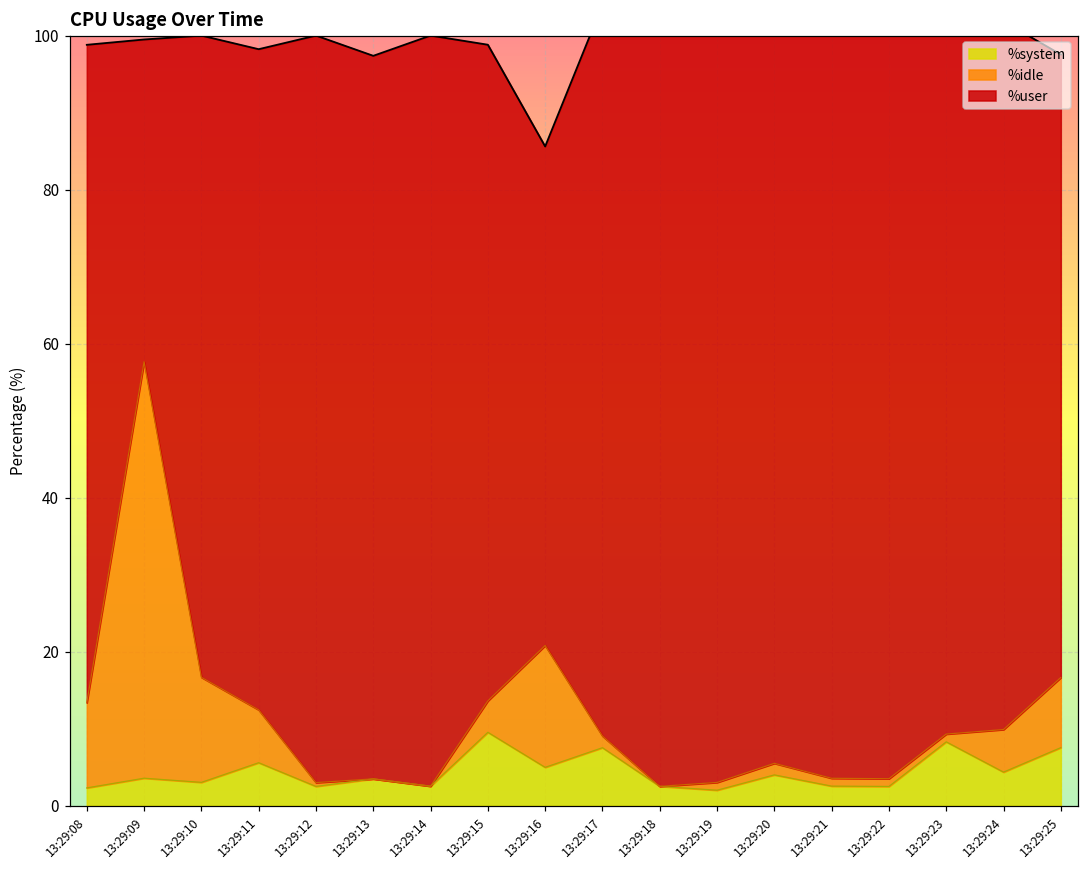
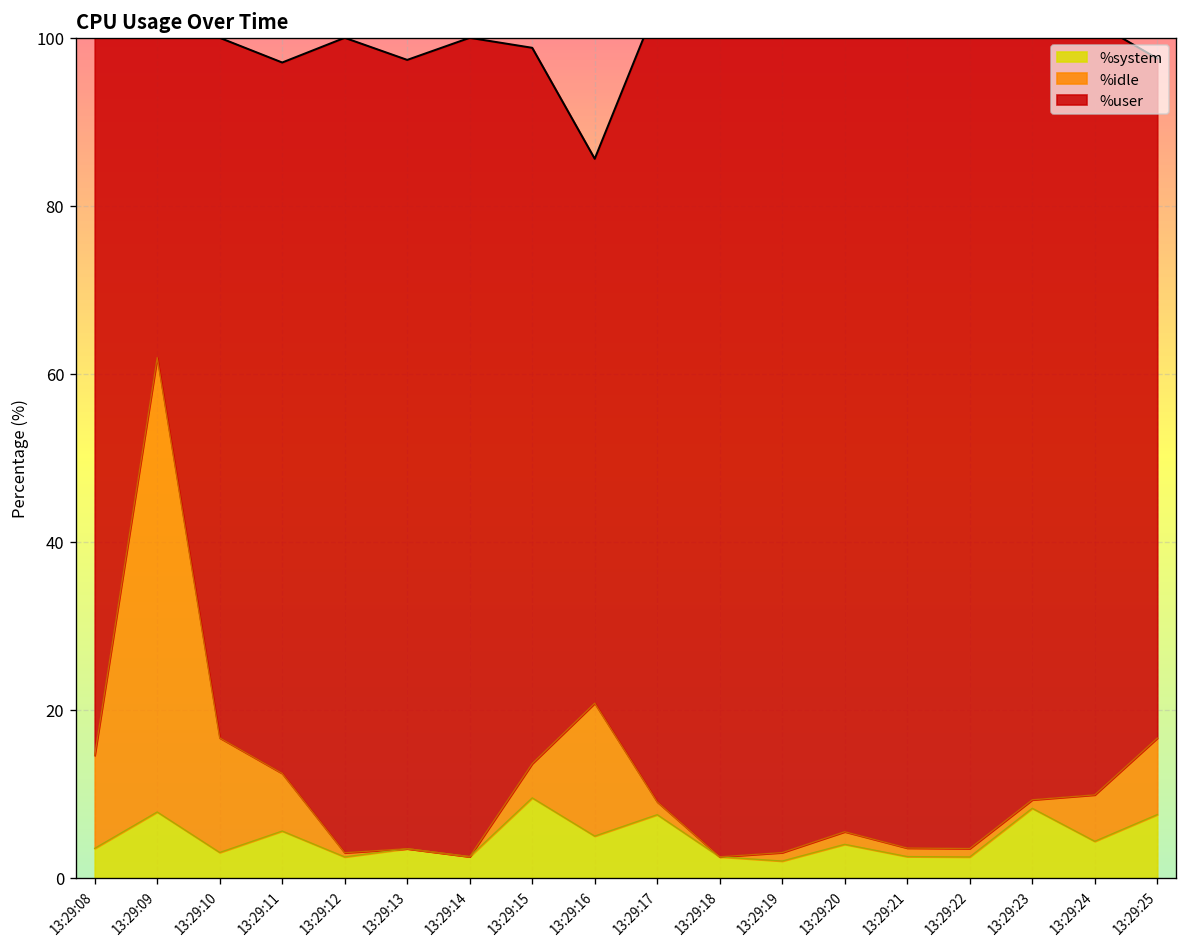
%system, 13:29:08: 2 -> 4
%system, 13:29:09: 4 -> 8
%user, 13:29:11: 86 -> 85
